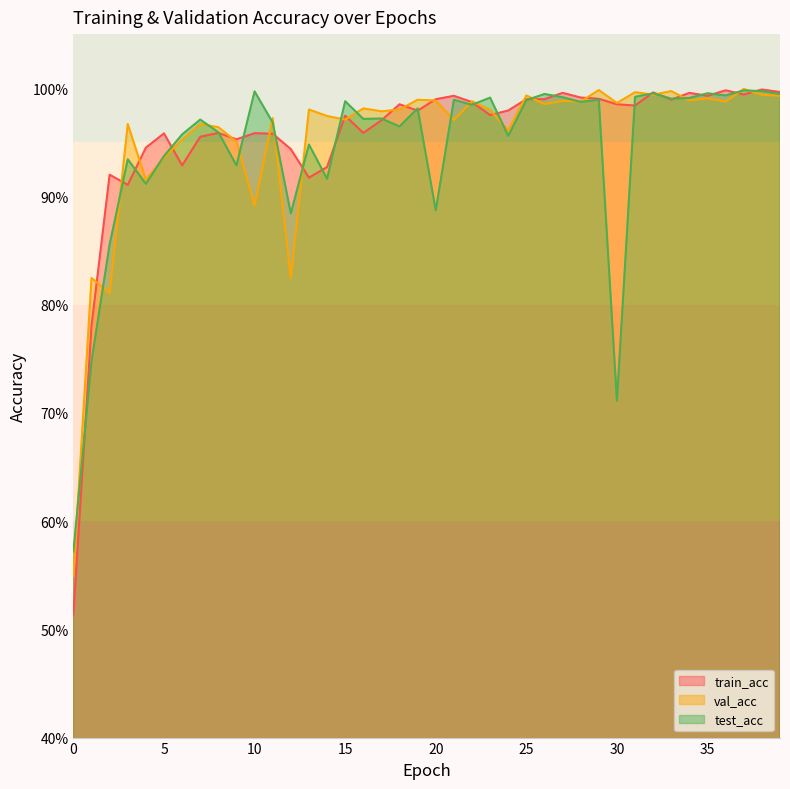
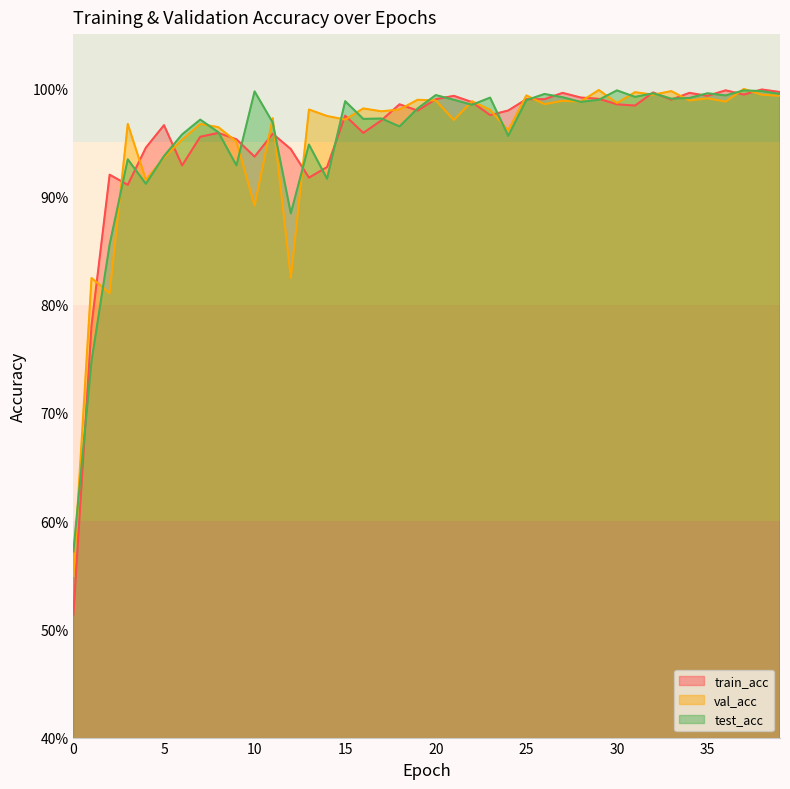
train_acc, 5: 95.8% -> 96.6%
train_acc, 10: 95.8% -> 93.7%
test_acc, 20: 88.7% -> 99.4%
test_acc, 30: 71.1% -> 99.8%
